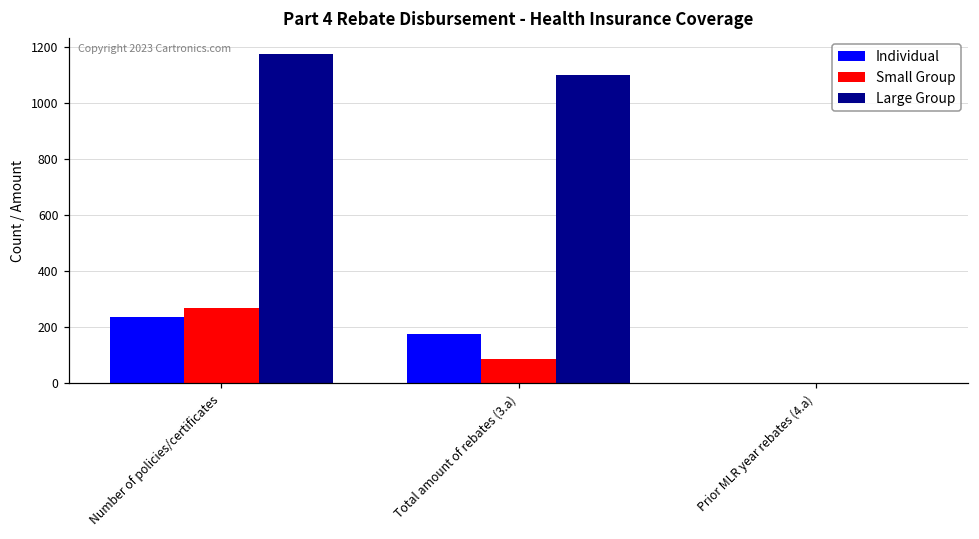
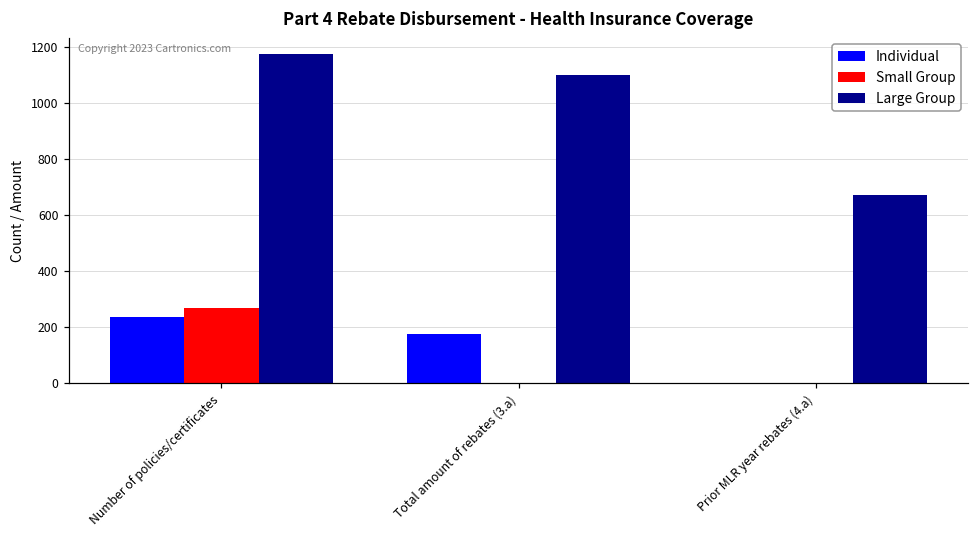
Small Group, Total amount of rebates (3.a): 90 -> 0
Large Group, Prior MLR year rebates (4.a): 0 -> 670
